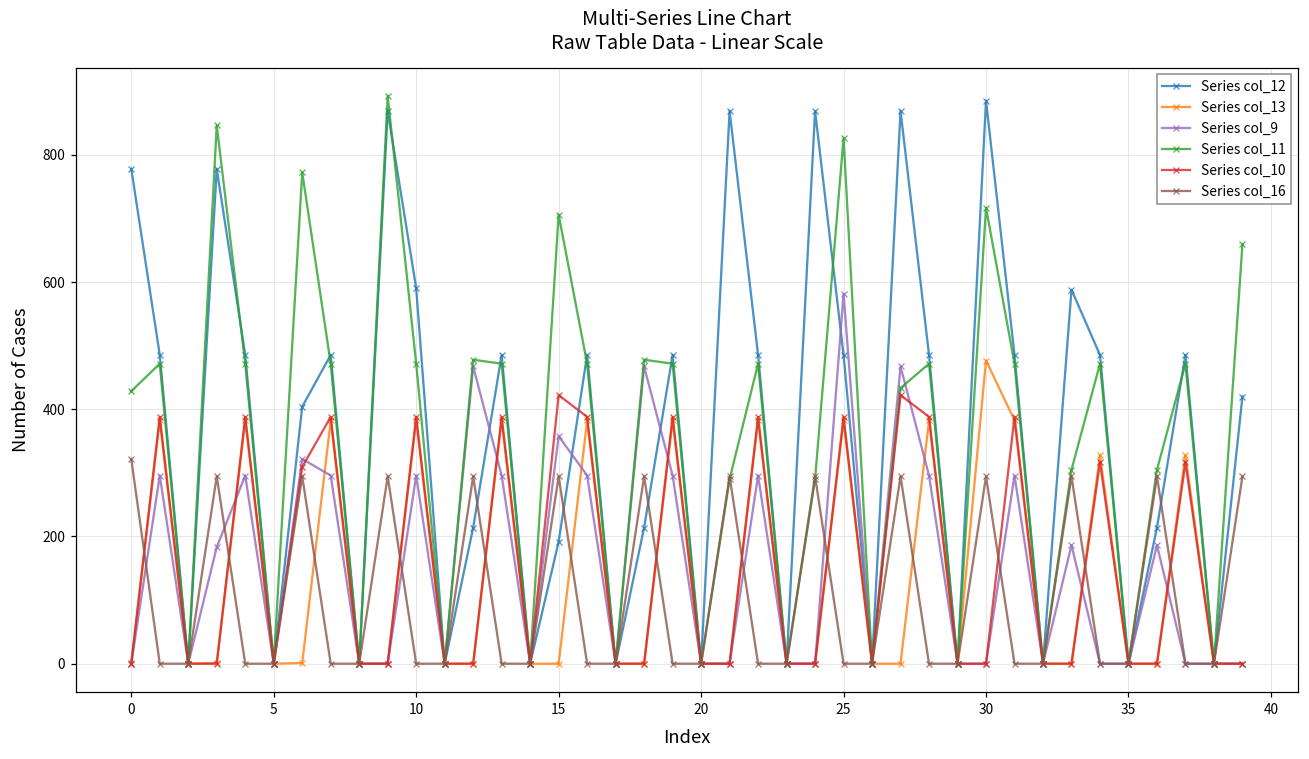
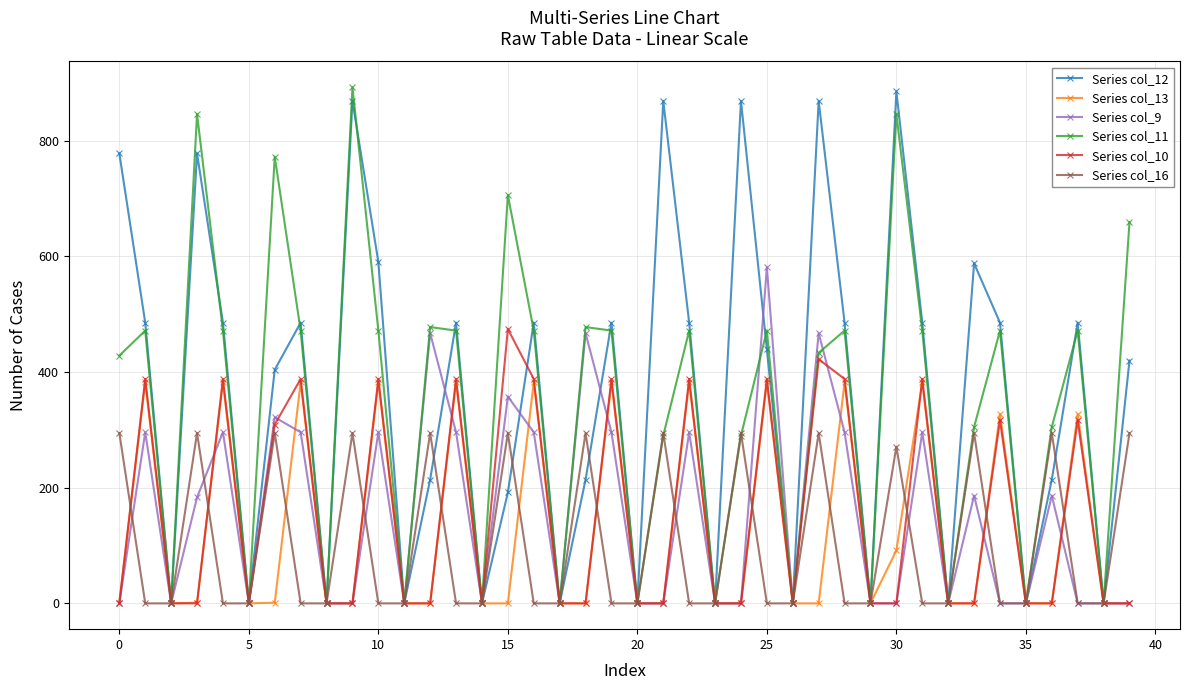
Series col_16, 0: 320 -> 290
Series col_10, 15: 420 -> 470
Series col_12, 25: 490 -> 440
Series col_11, 25: 830 -> 470
Series col_13, 30: 480 -> 90
Series col_11, 30: 720 -> 850
Series col_16, 30: 290 -> 270
